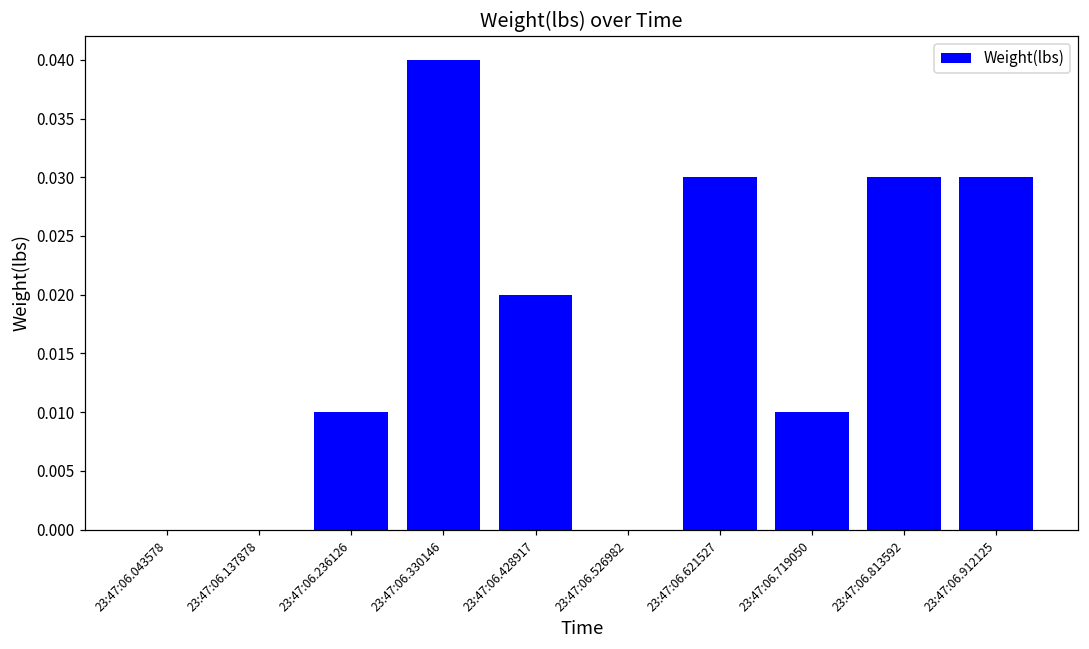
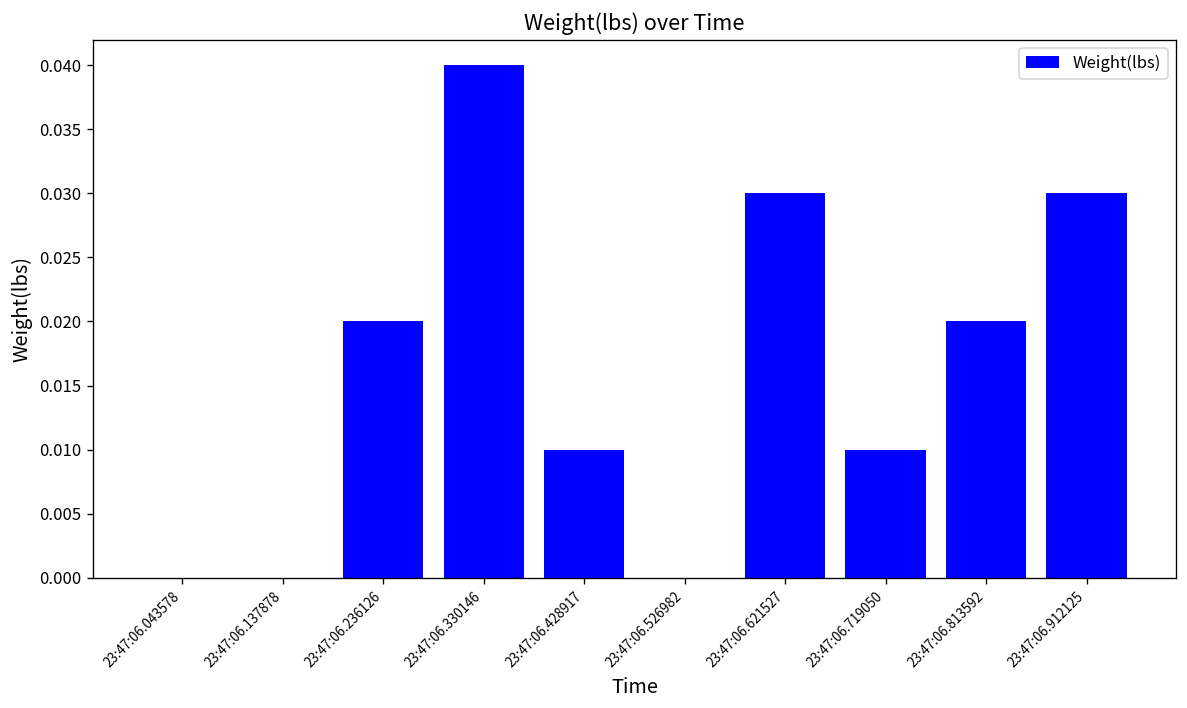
23:47:06.236126: 0.01 -> 0.02
23:47:06.428917: 0.02 -> 0.01
23:47:06.813592: 0.03 -> 0.02
